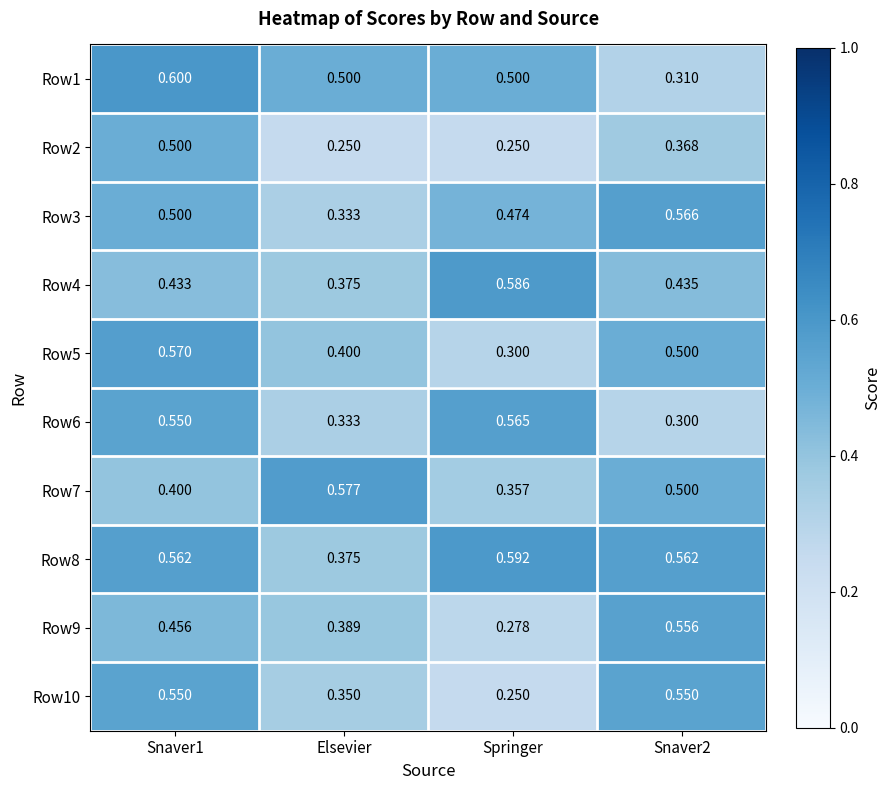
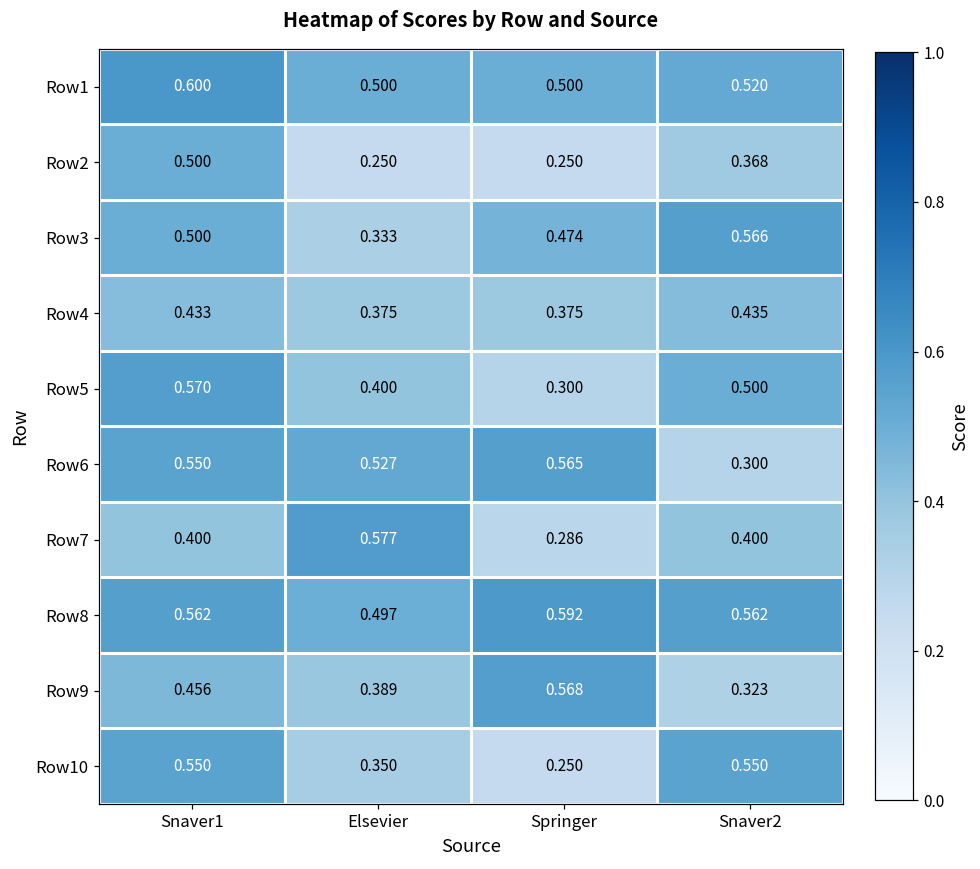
Row1, Snaver2: 0.310 -> 0.520
Row4, Springer: 0.586 -> 0.375
Row6, Elsevier: 0.333 -> 0.527
Row7, Springer: 0.357 -> 0.286
Row7, Snaver2: 0.500 -> 0.400
Row8, Elsevier: 0.375 -> 0.497
Row9, Springer: 0.278 -> 0.568
Row9, Snaver2: 0.556 -> 0.323
